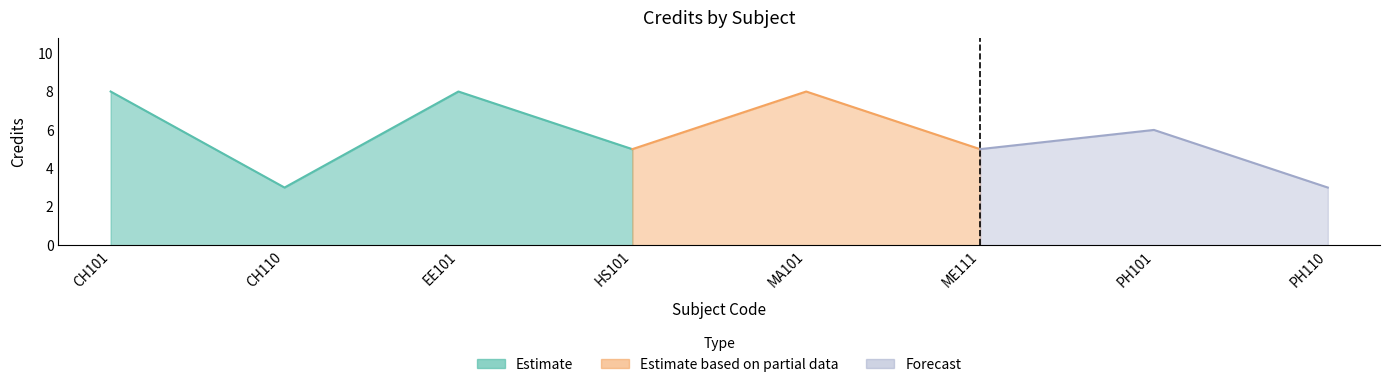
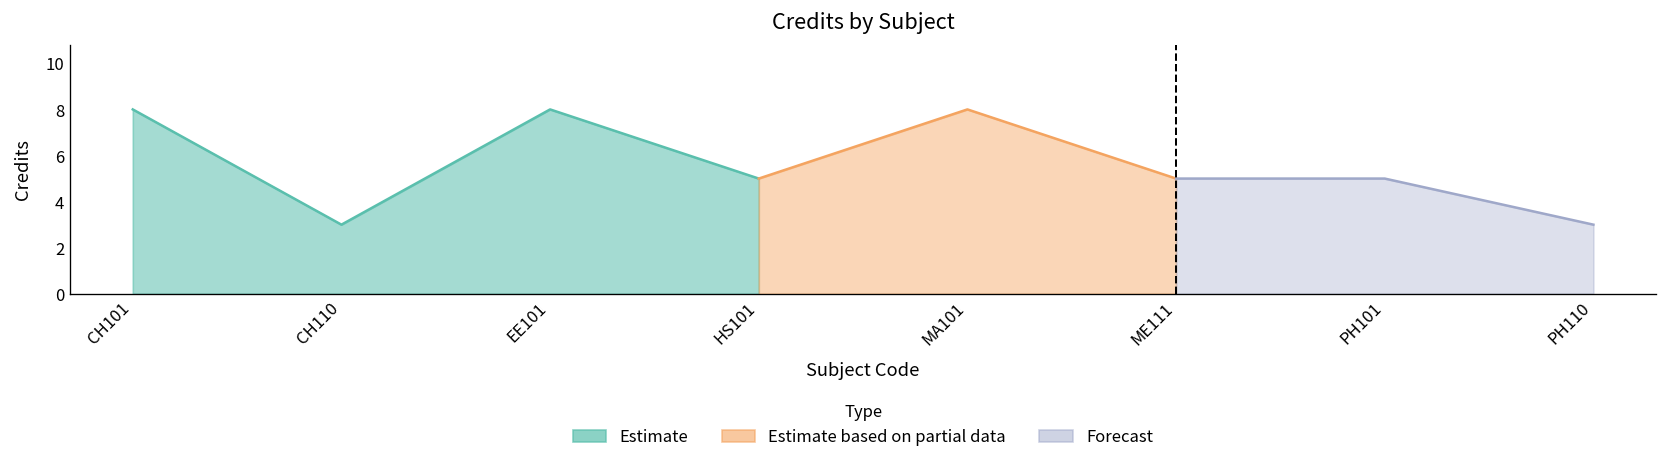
Forecast, PH101: 6 -> 5
